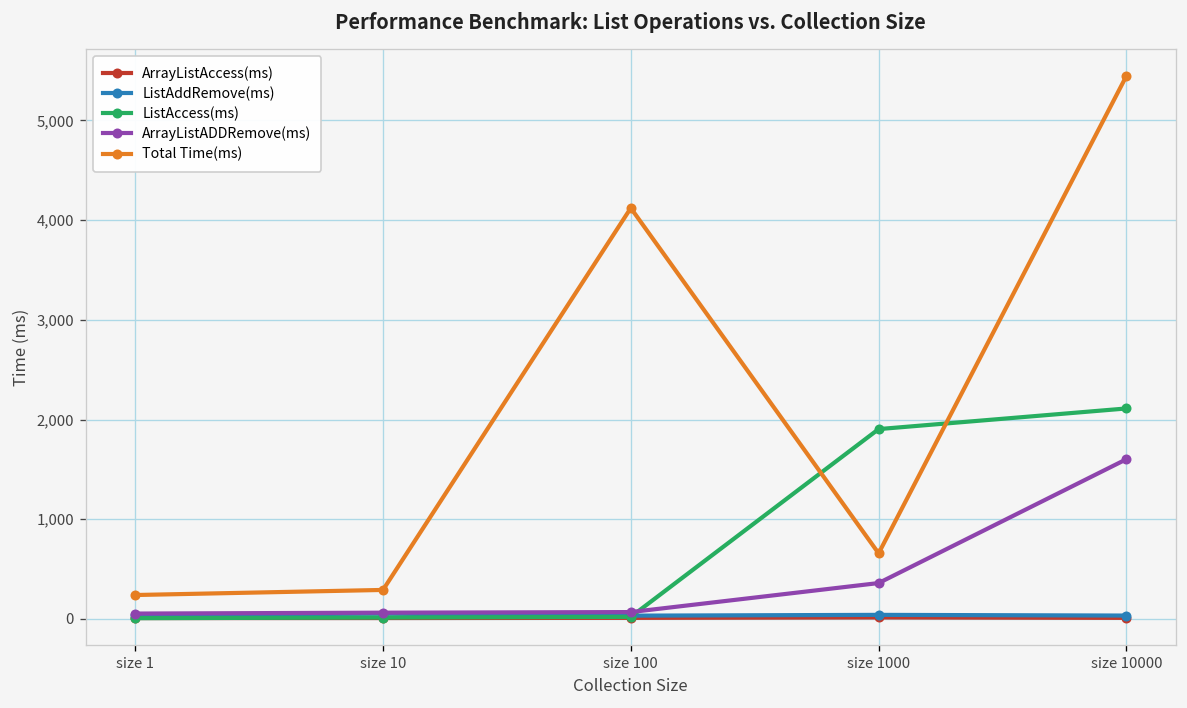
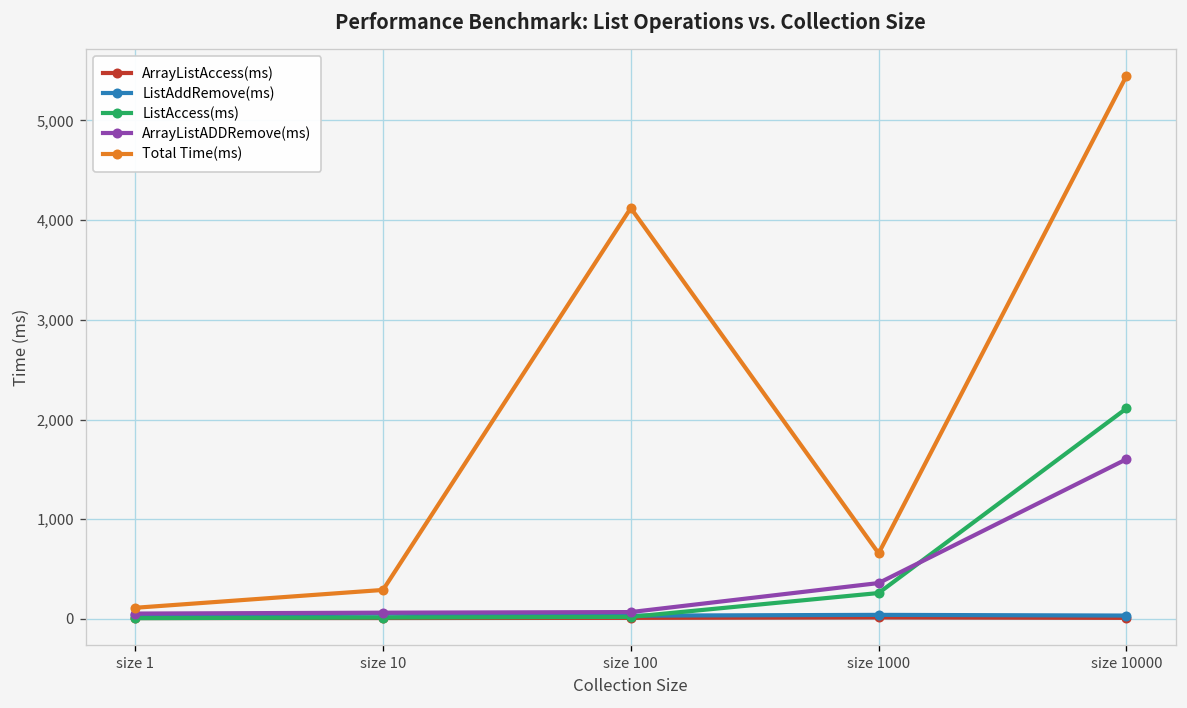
Total Time(ms), size 1: 200 -> 100
ListAccess(ms), size 1000: 1,900 -> 300
